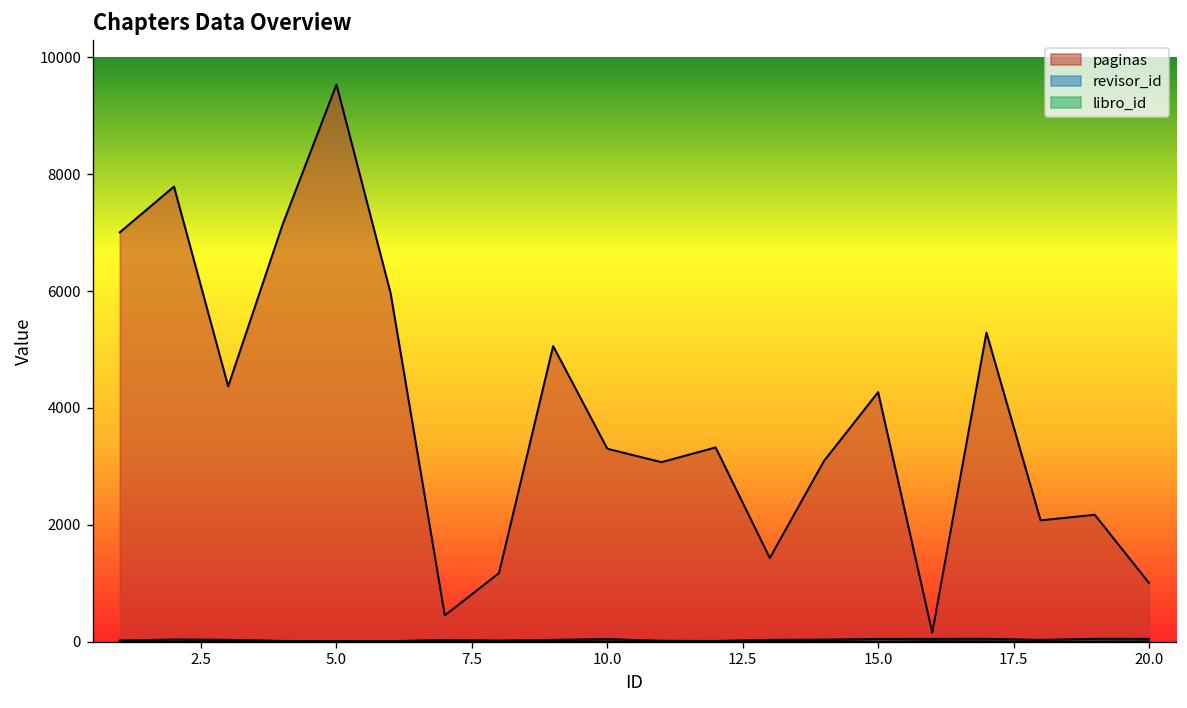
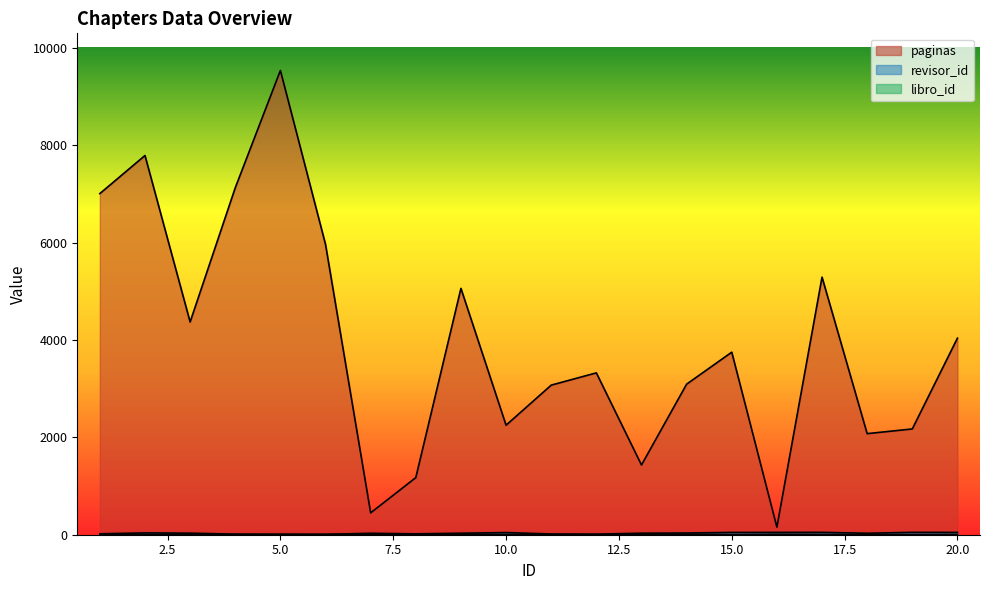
paginas, 10.0: 3300 -> 2200
paginas, 15.0: 4300 -> 3700
paginas, 20.0: 1000 -> 4000
